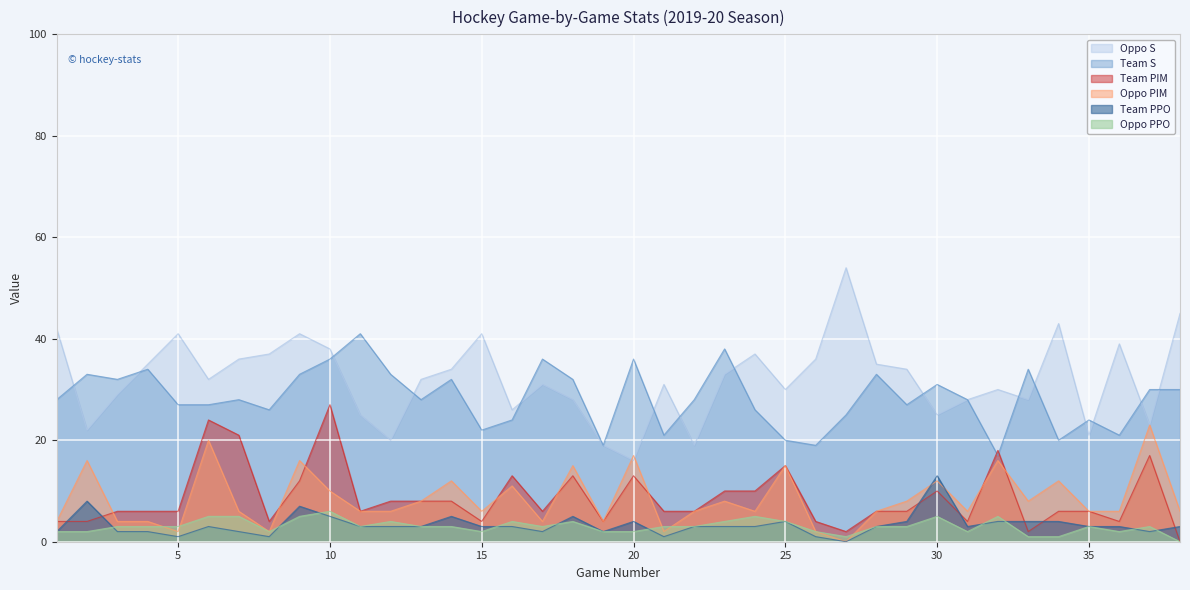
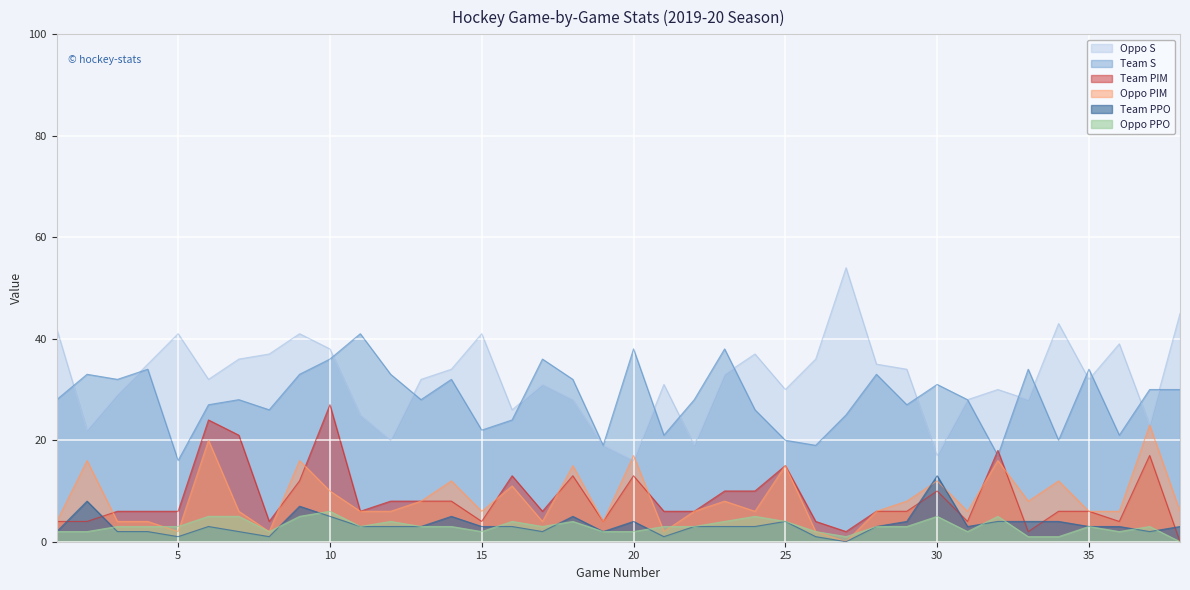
Team S, 5: 27 -> 16
Team S, 20: 36 -> 38
Oppo S, 30: 25 -> 17
Oppo S, 35: 21 -> 32
Team S, 35: 24 -> 34
